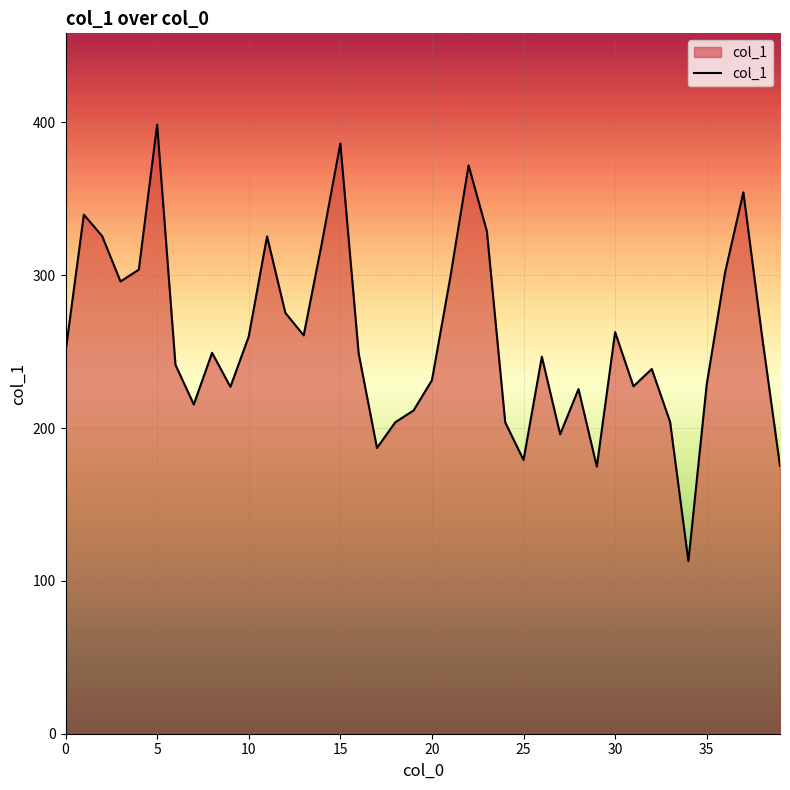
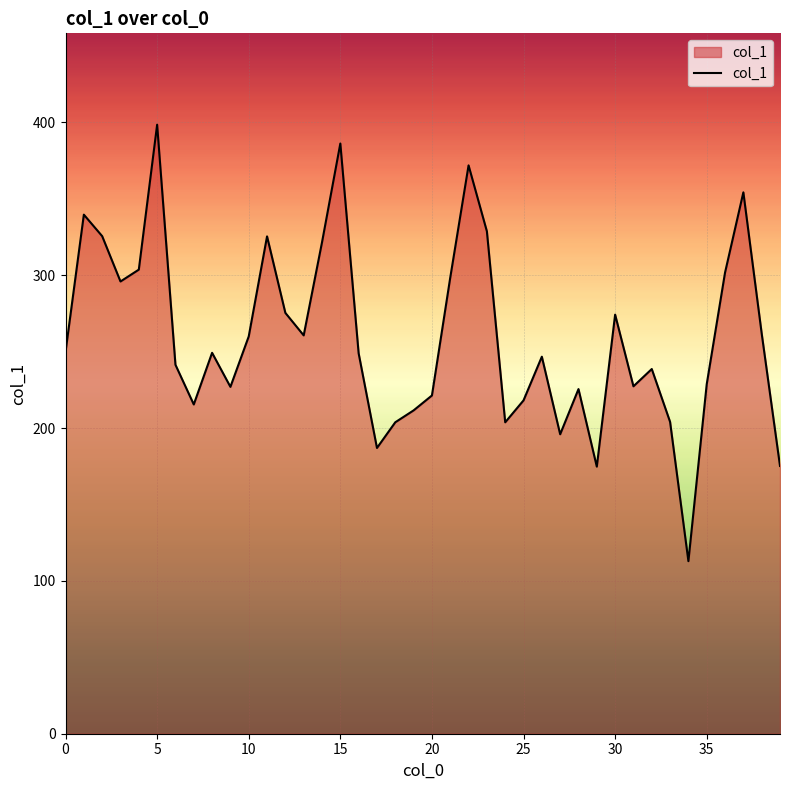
20: 231 -> 221
25: 179 -> 218
30: 263 -> 274
